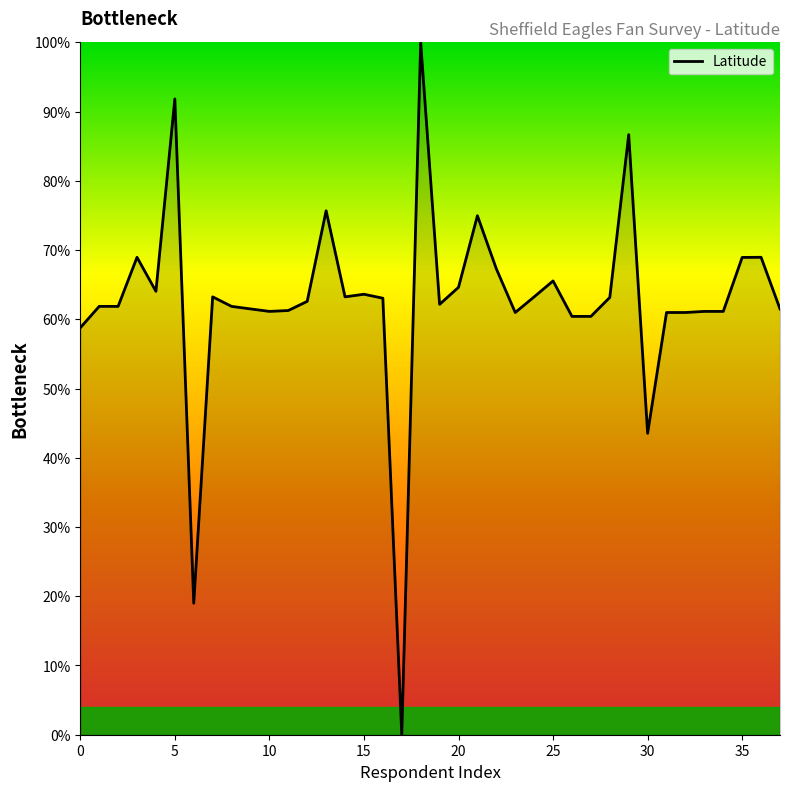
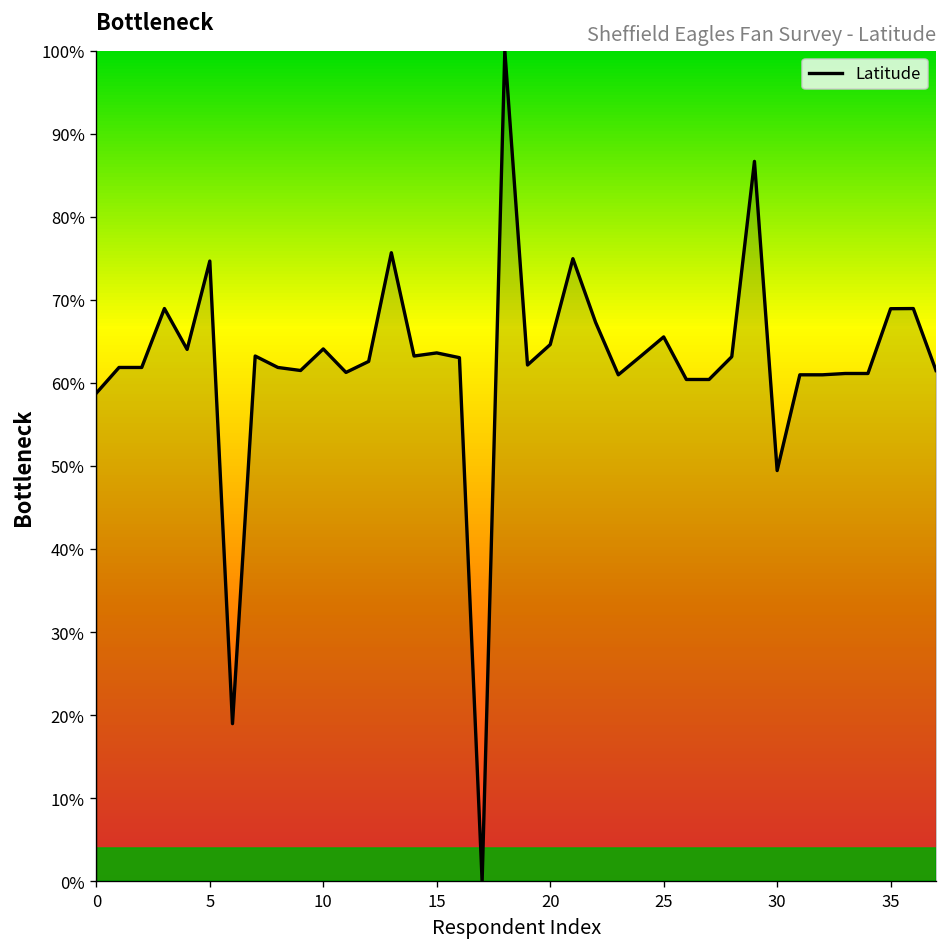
5: 92% -> 75%
10: 61% -> 64%
30: 44% -> 49%
